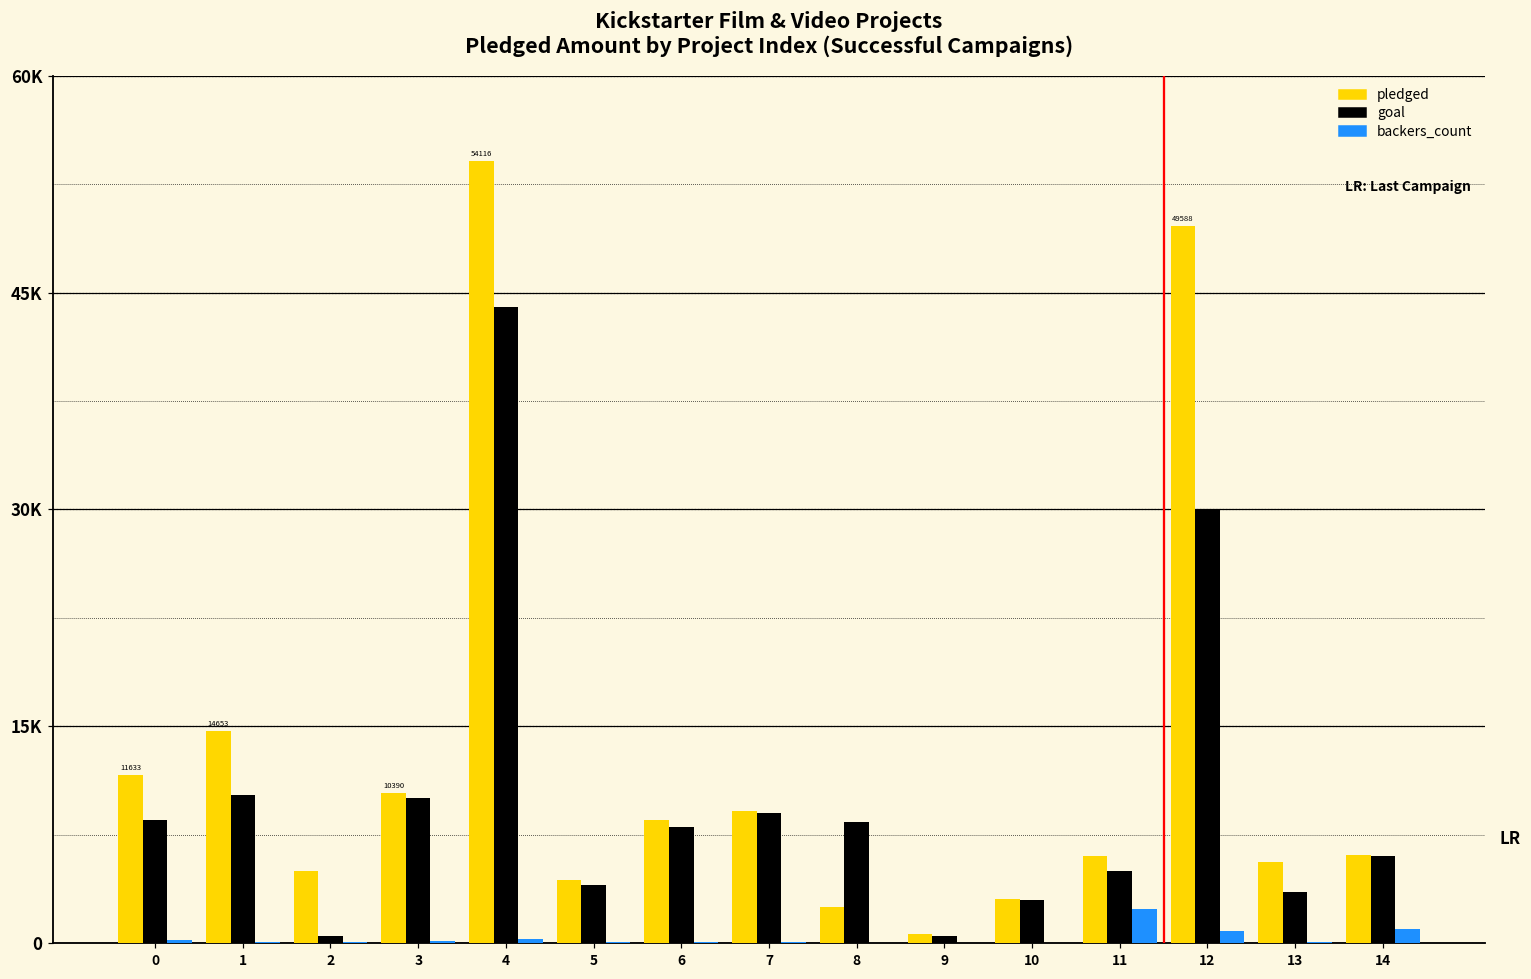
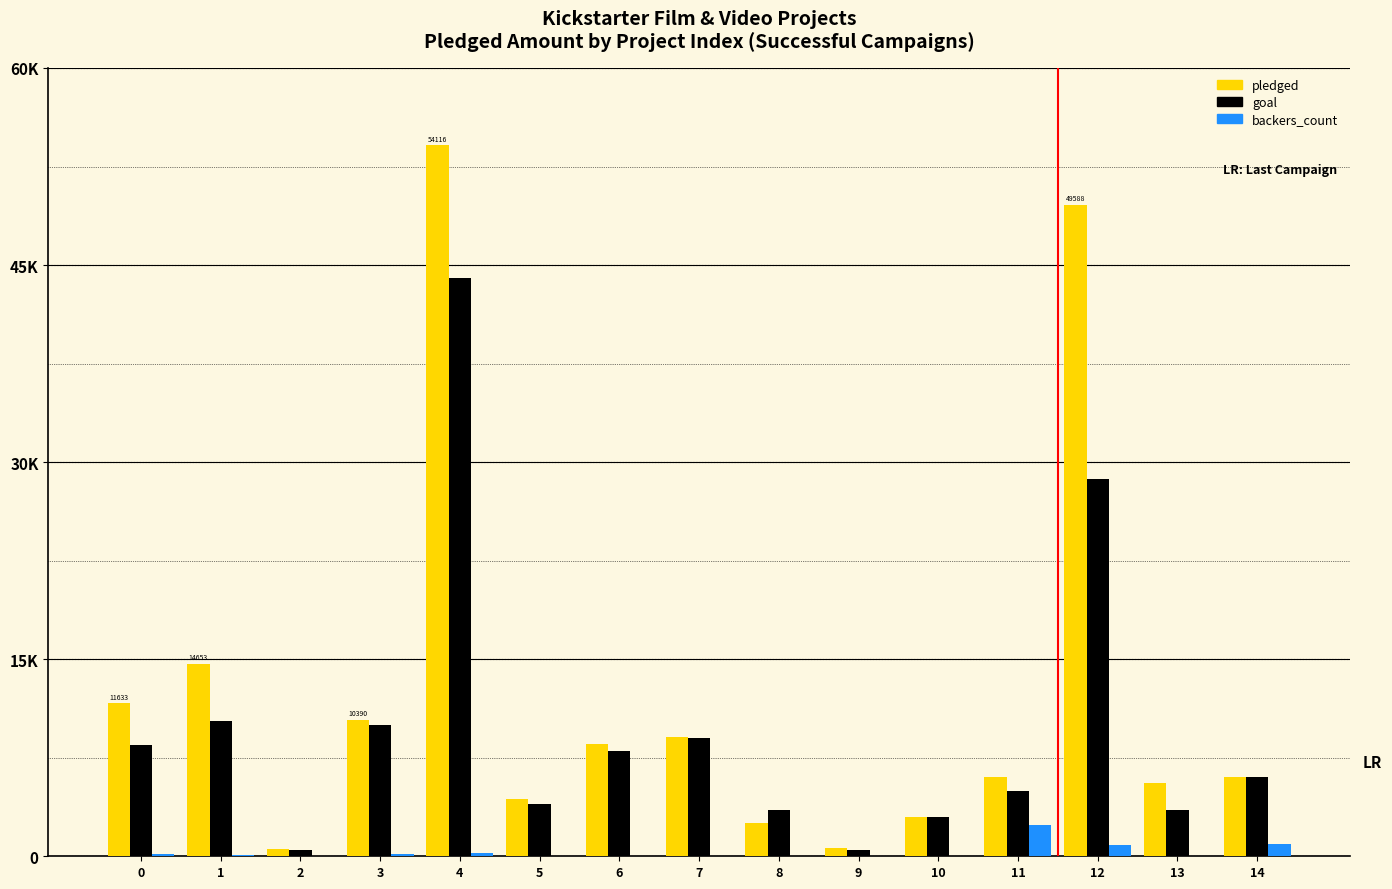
pledged, 2: 5000 -> 500
goal, 8: 8400 -> 3500
goal, 12: 30000 -> 28700
